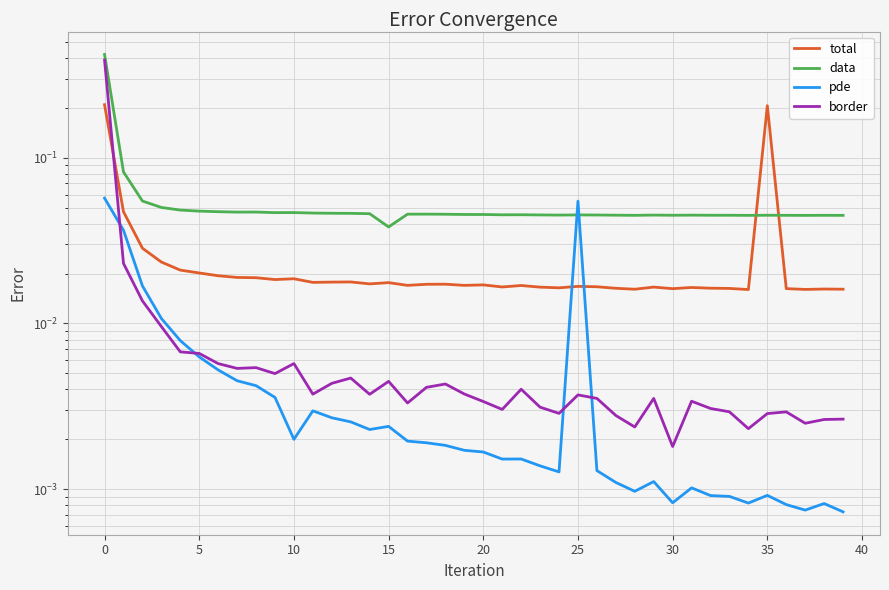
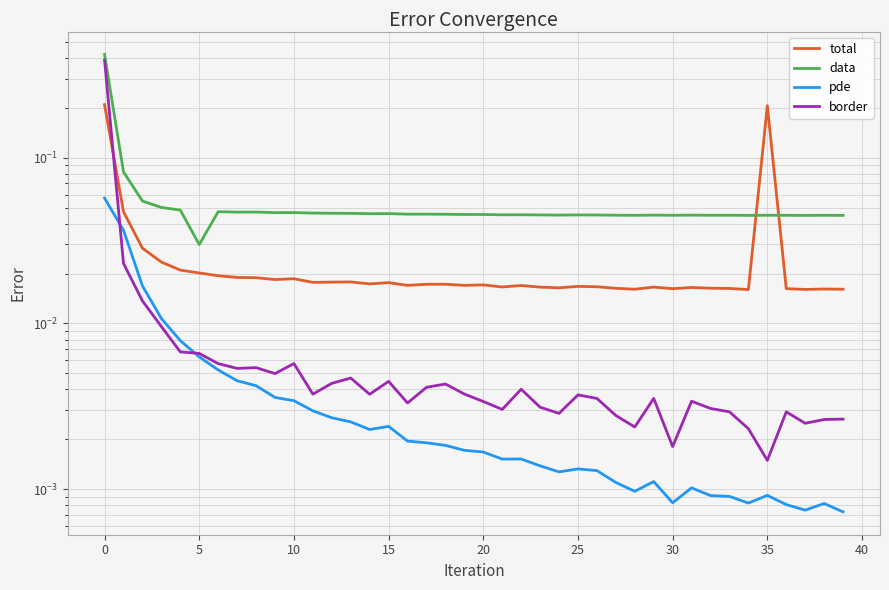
data, 5: 0.048 -> 0.030
pde, 10: 0.0020 -> 0.0034
data, 15: 0.038 -> 0.046
pde, 25: 0.055 -> 0.0013
border, 35: 0.0029 -> 0.0015
